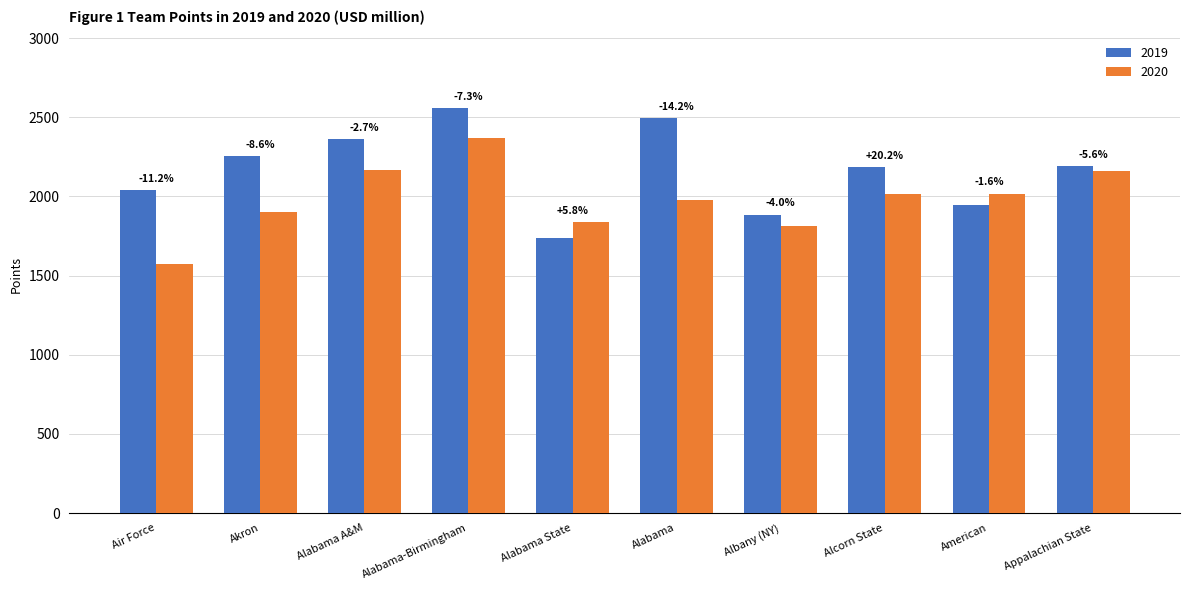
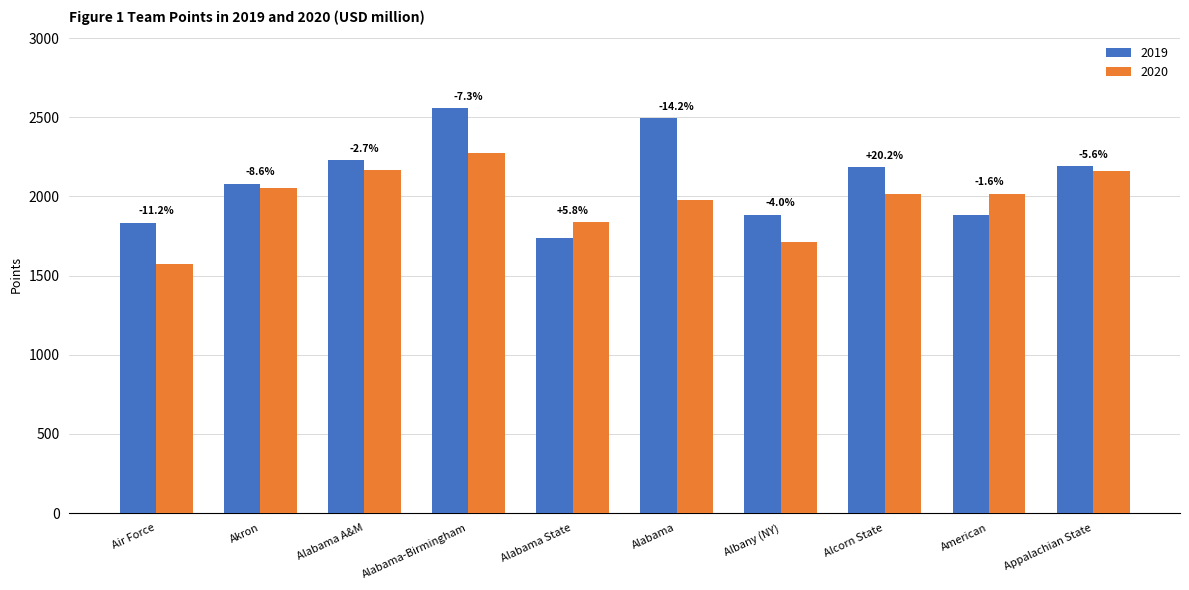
2019, Air Force: 2040 -> 1840
2019, Akron: 2260 -> 2080
2020, Akron: 1900 -> 2060
2019, Alabama A&M: 2360 -> 2230
2020, Alabama-Birmingham: 2370 -> 2270
2020, Albany (NY): 1810 -> 1710
2019, American: 1940 -> 1880
